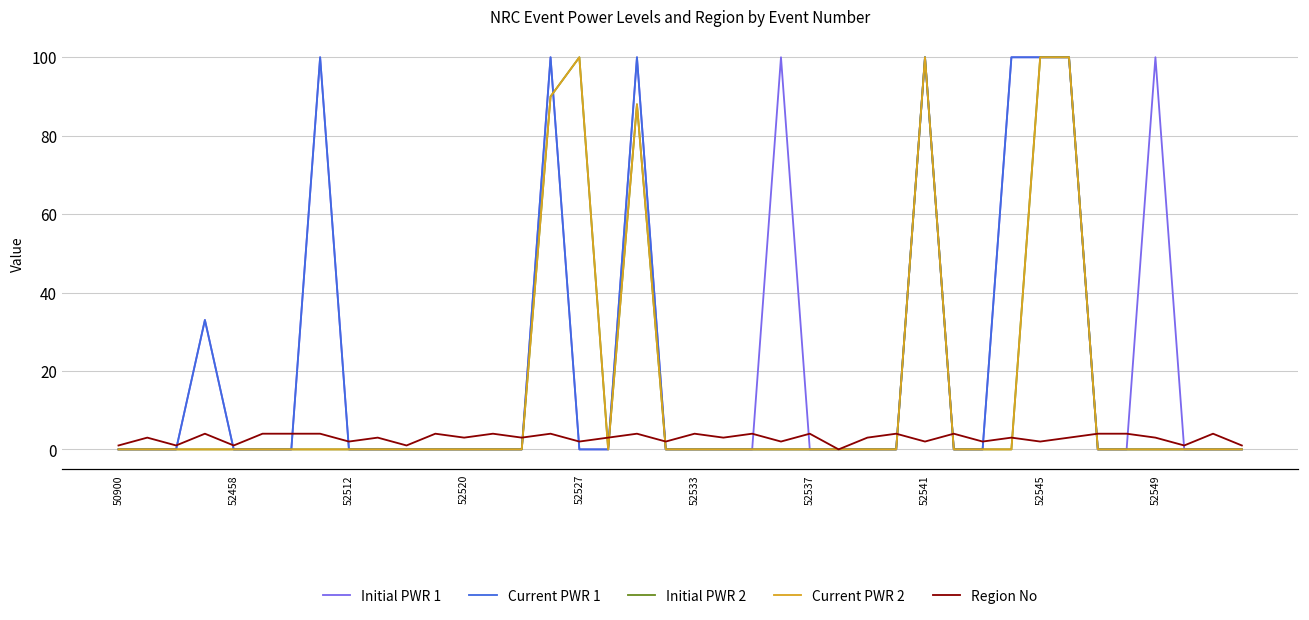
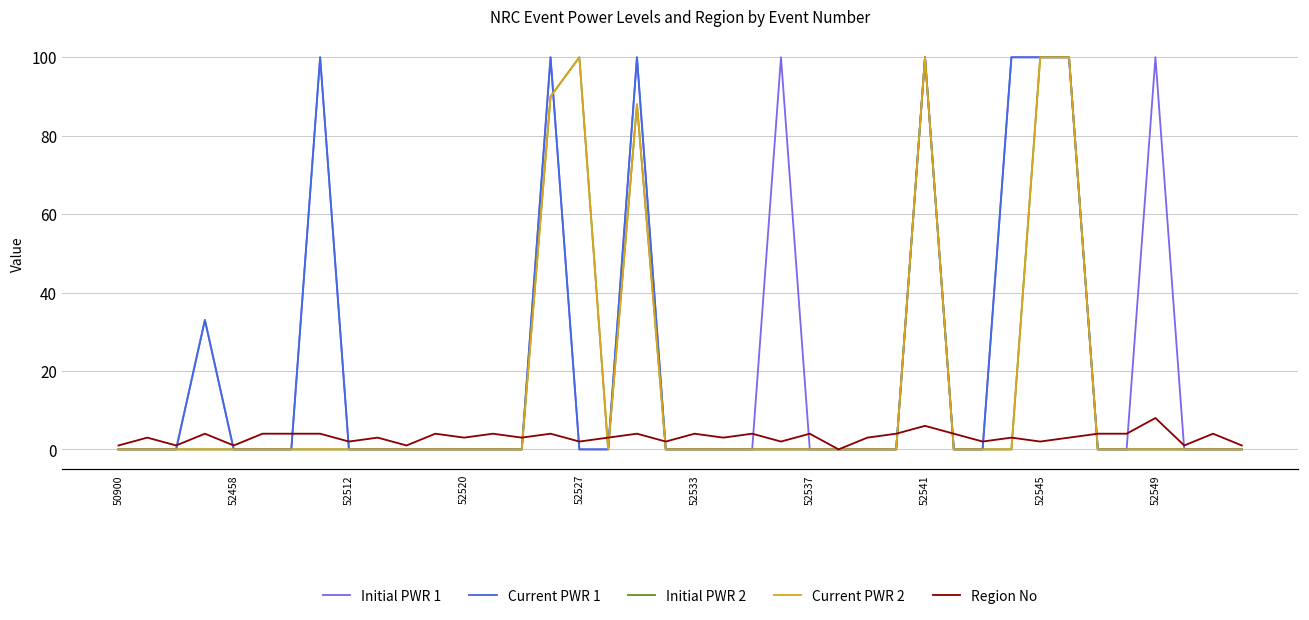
Region No, 52541: 2 -> 6
Region No, 52549: 3 -> 8
